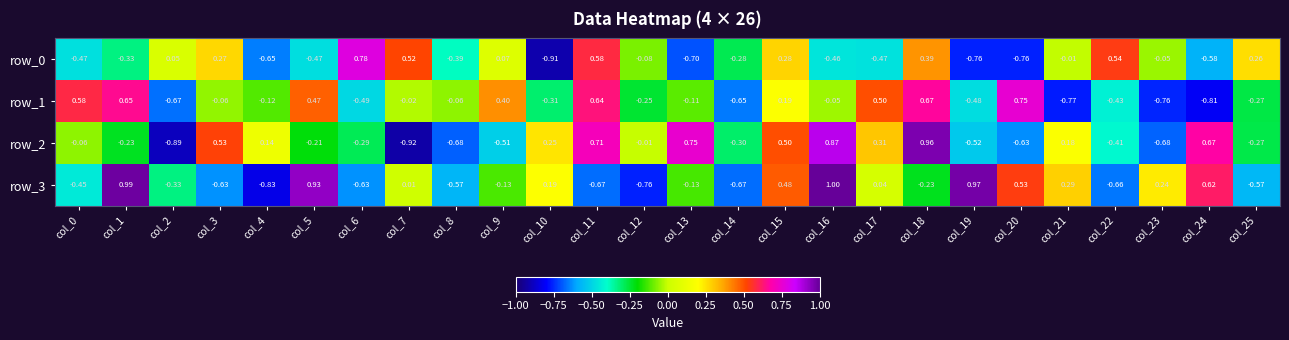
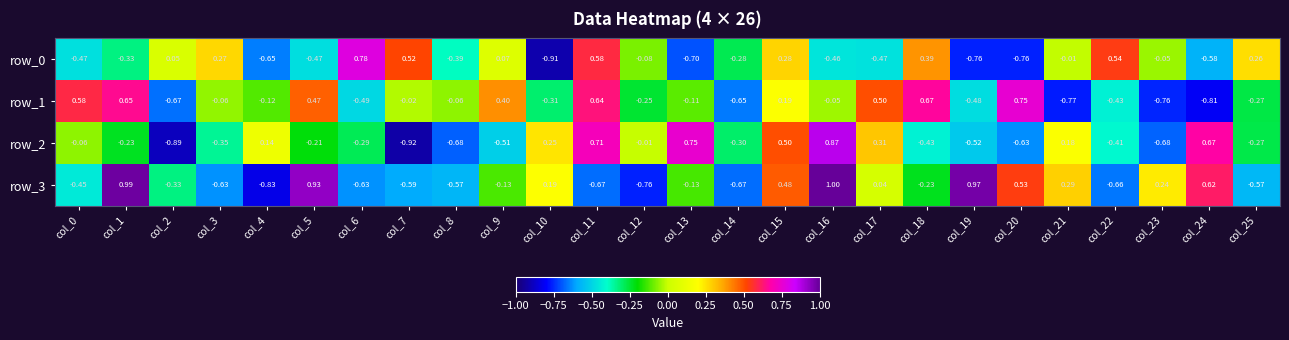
row_2, col_3: 0.53 -> -0.35
row_2, col_18: 0.96 -> -0.43
row_3, col_7: 0.01 -> -0.59
